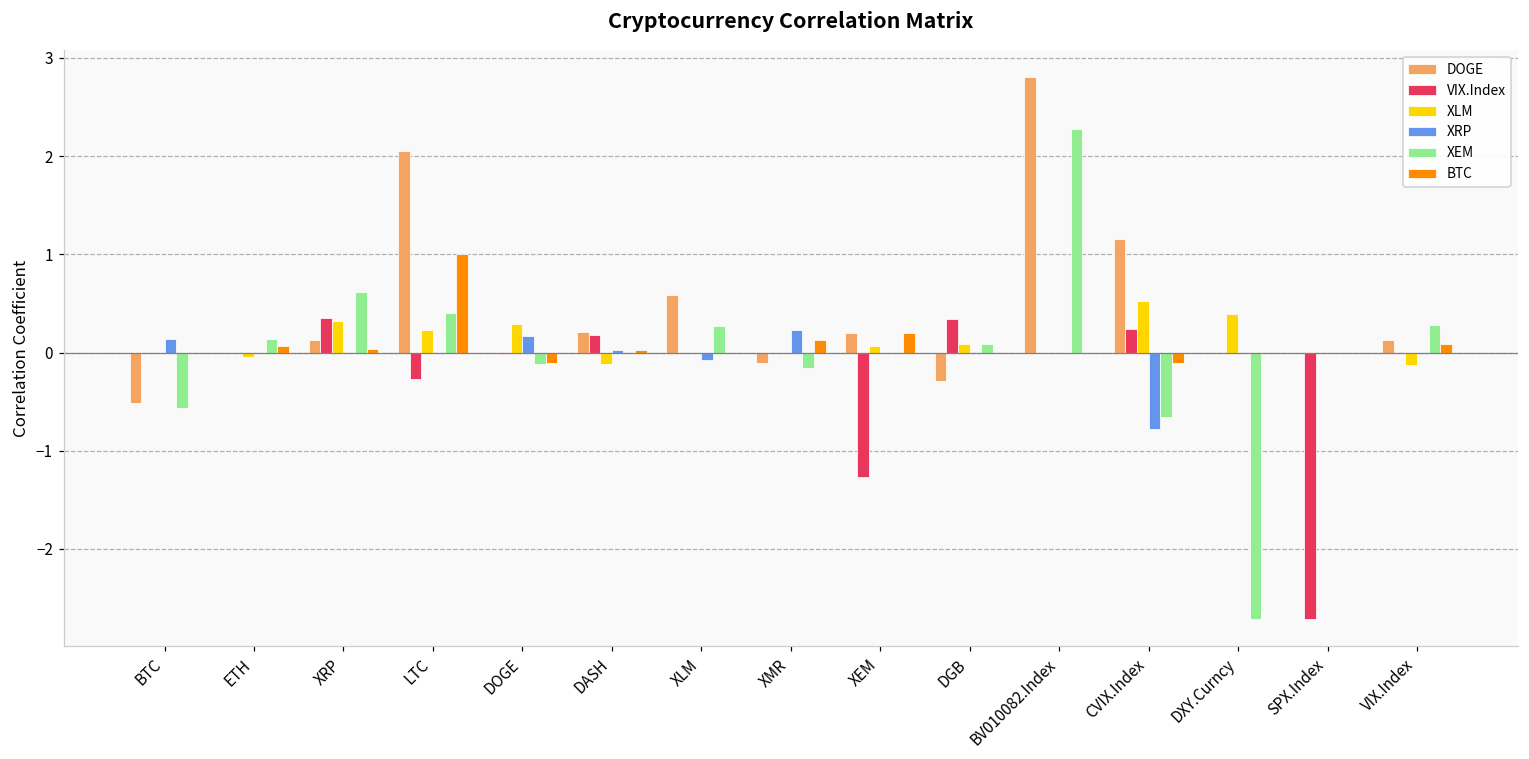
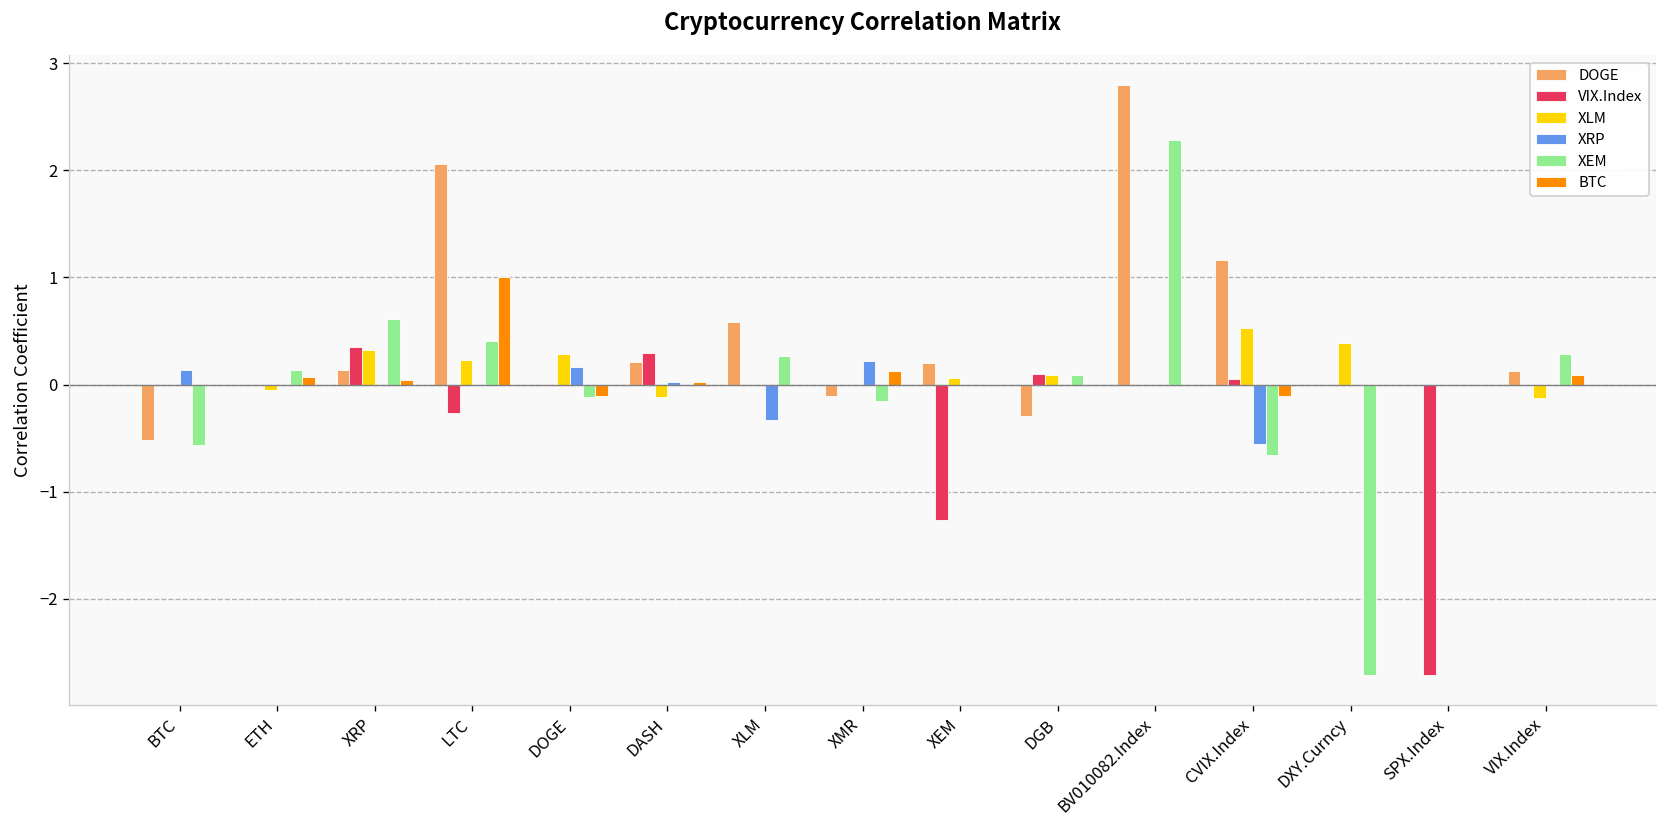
VIX.Index, DASH: 0.2 -> 0.3
XRP, XLM: -0.1 -> -0.3
BTC, XEM: 0.2 -> 0.0
VIX.Index, DGB: 0.3 -> 0.1
VIX.Index, CVIX.Index: 0.2 -> 0.1
XRP, CVIX.Index: -0.8 -> -0.6
